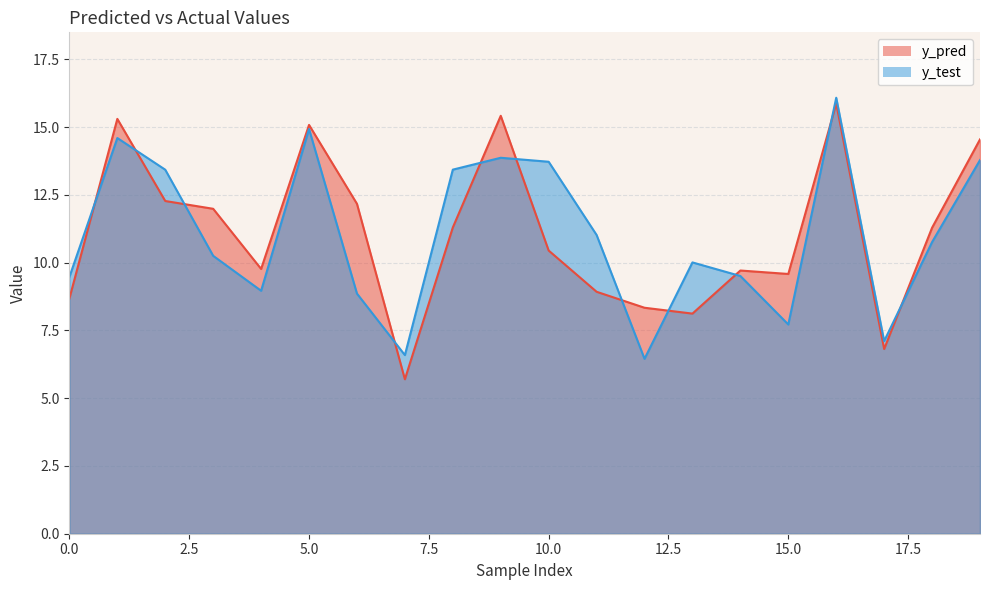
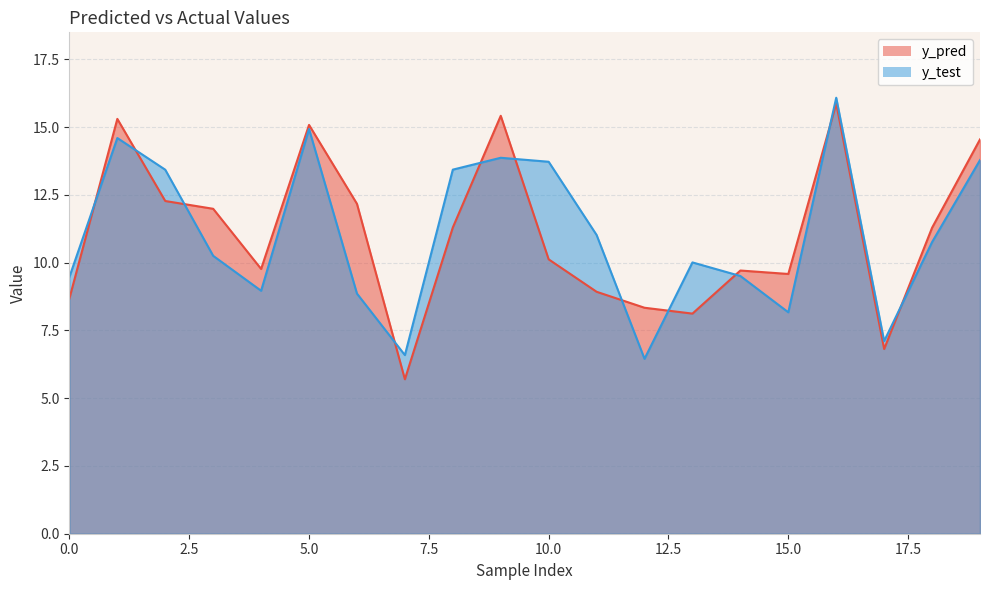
y_pred, 10.0: 10.4 -> 10.1
y_test, 15.0: 7.7 -> 8.2
